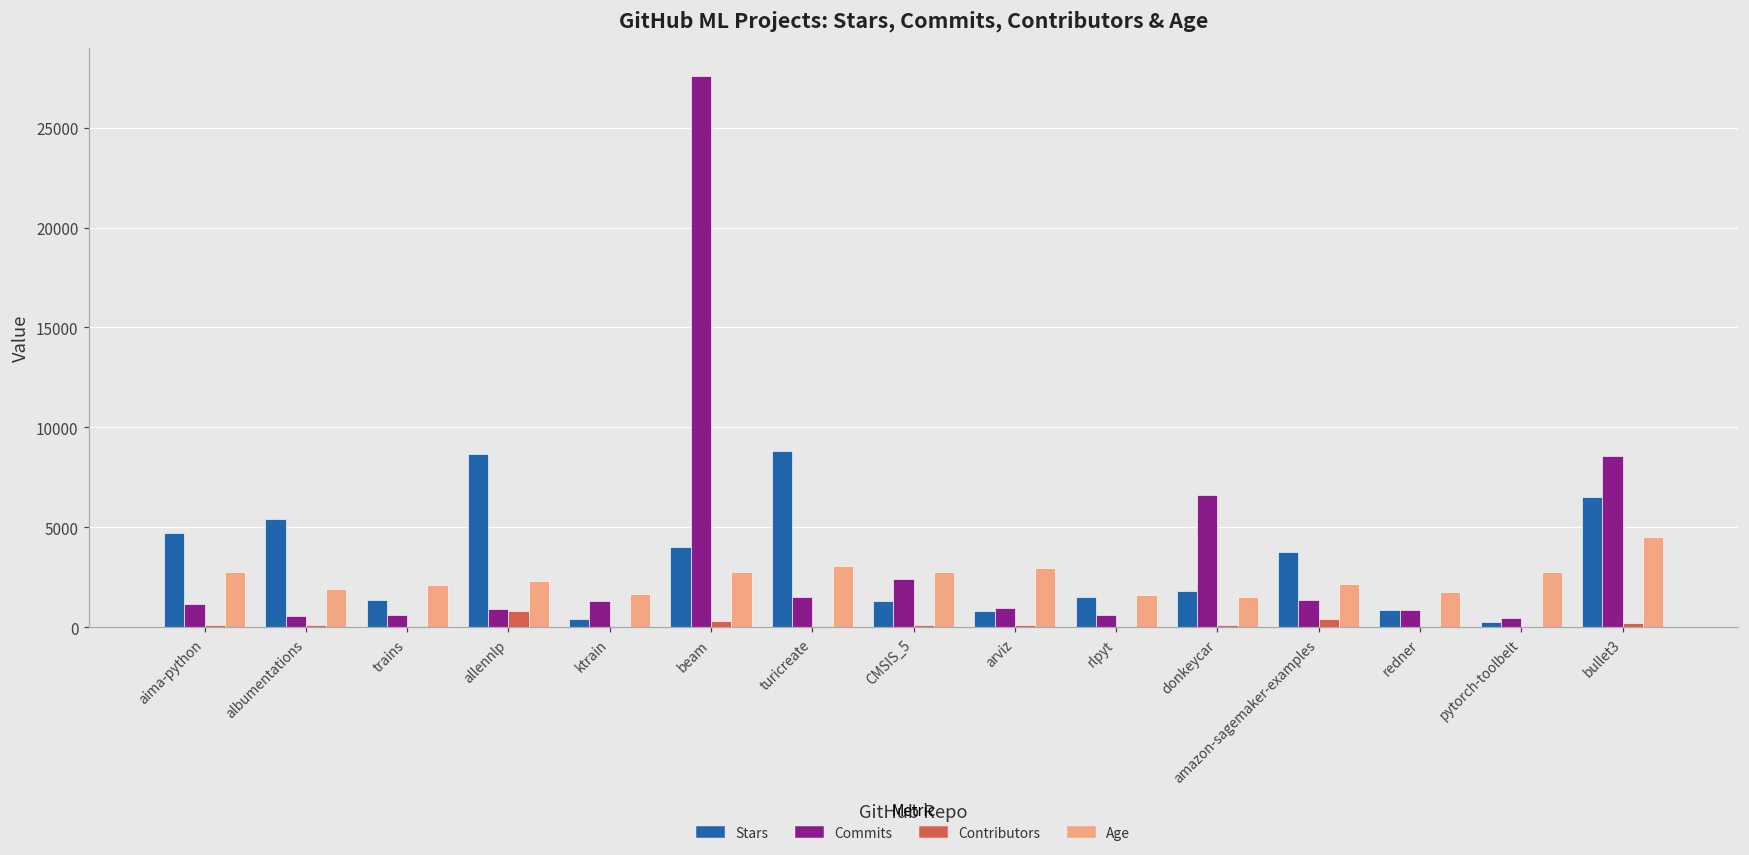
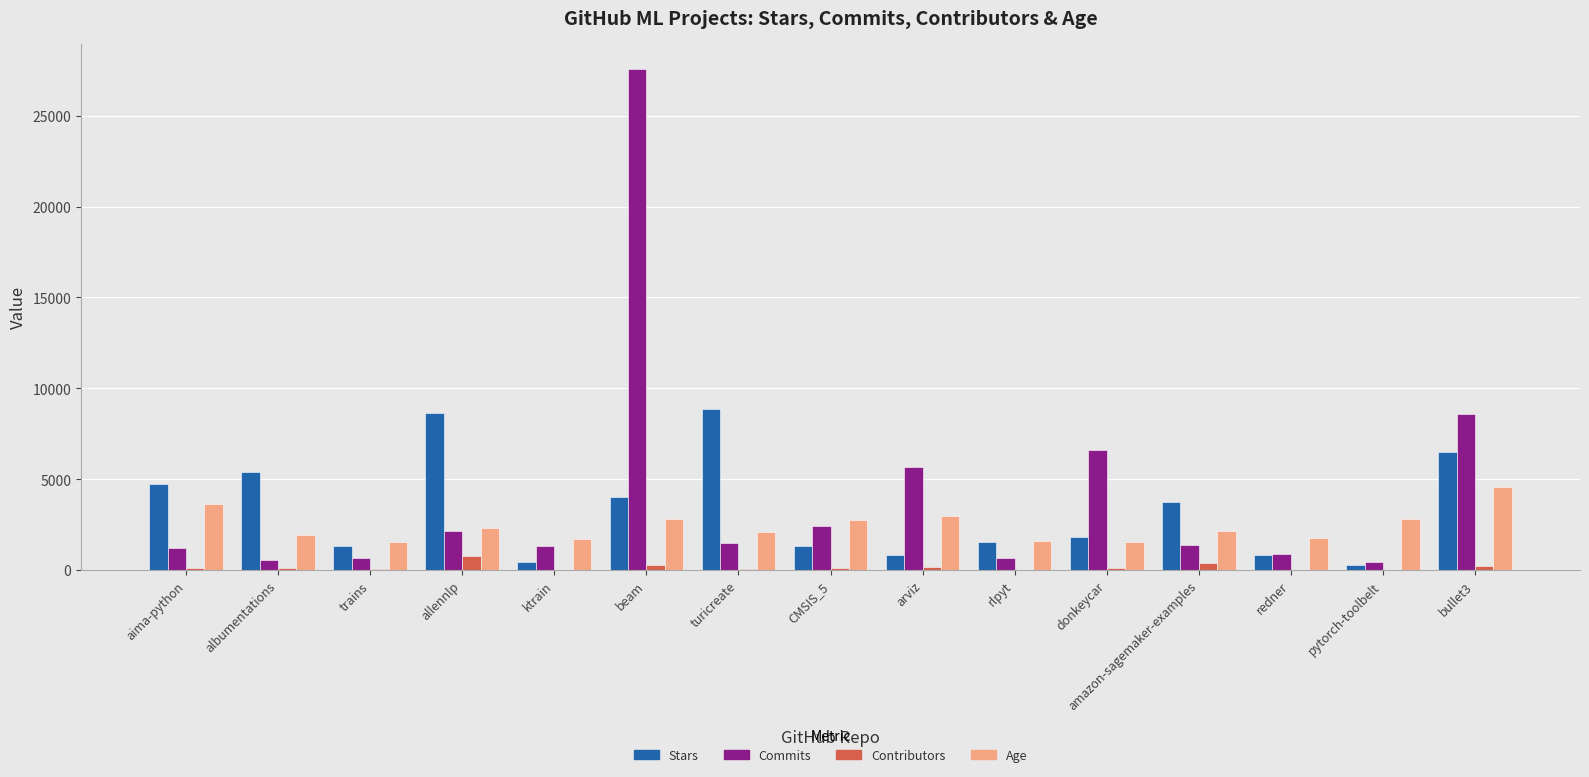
Age, aima-python: 2800 -> 3700
Age, trains: 2100 -> 1600
Commits, allennlp: 900 -> 2200
Age, turicreate: 3100 -> 2100
Commits, arviz: 1000 -> 5700
